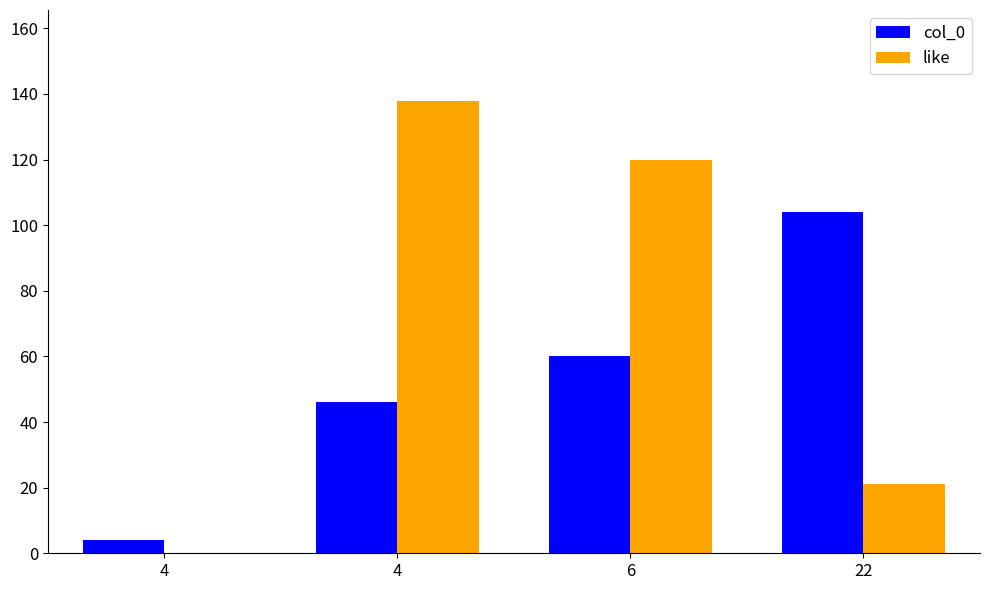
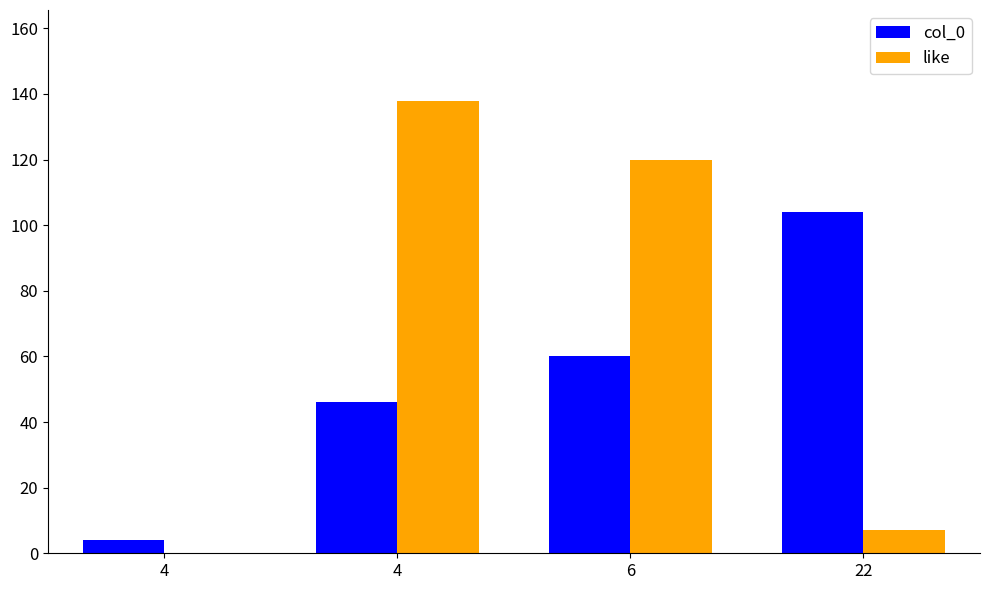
like, 22: 21 -> 7
